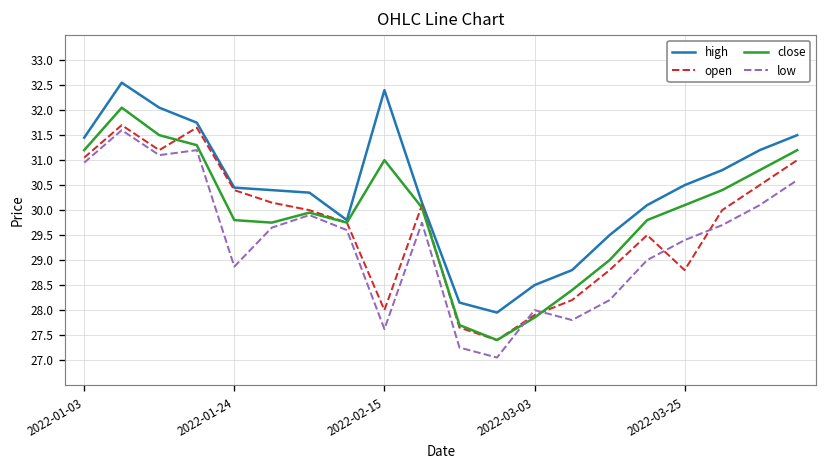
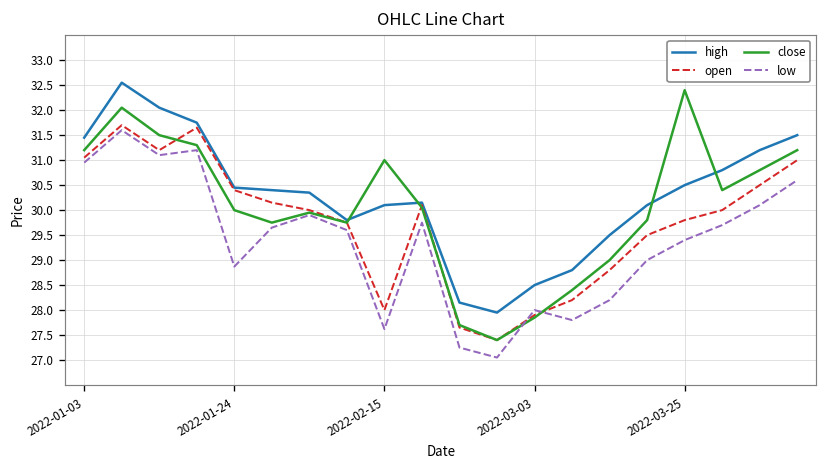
close, 2022-01-24: 29.8 -> 30.0
high, 2022-02-15: 32.4 -> 30.1
open, 2022-03-25: 28.8 -> 29.8
close, 2022-03-25: 30.1 -> 32.4
